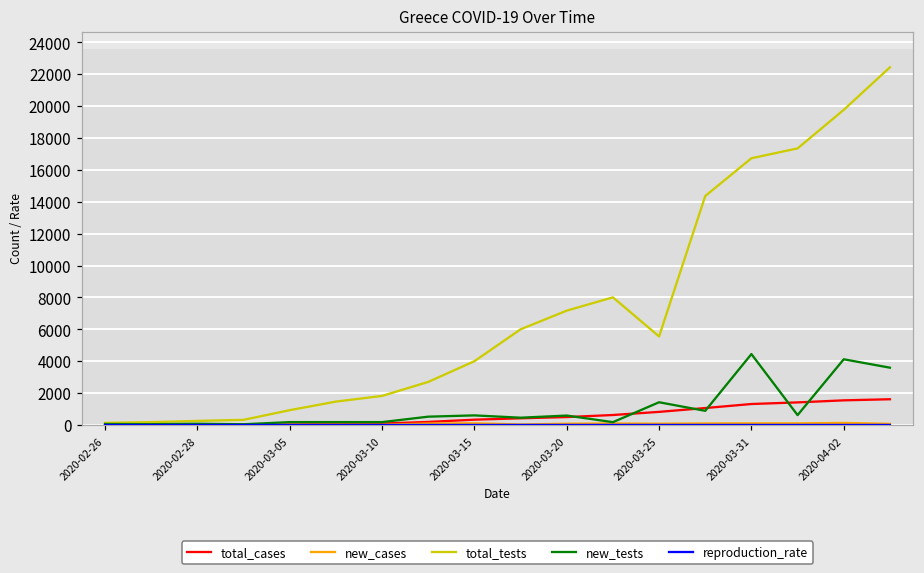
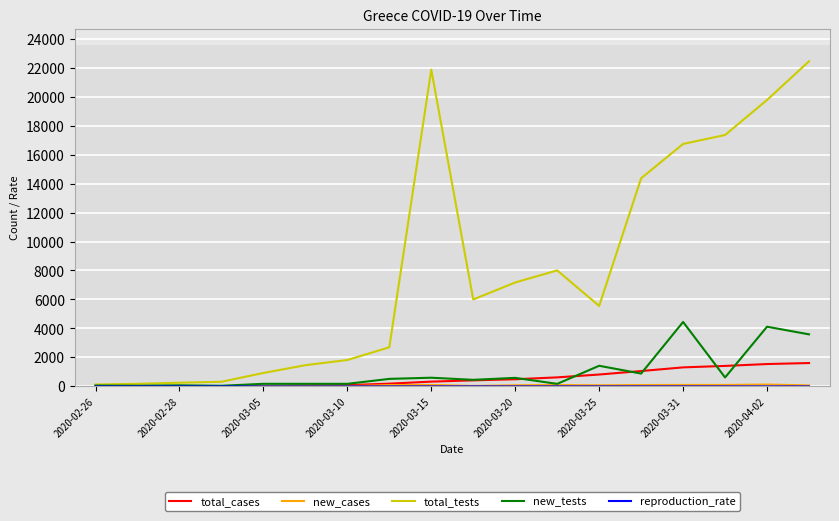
total_tests, 2020-03-15: 4000 -> 21900
